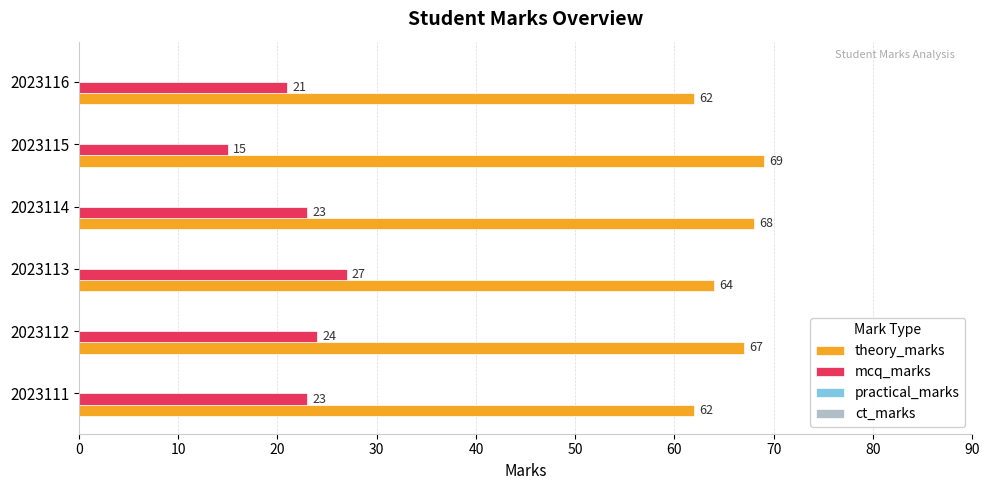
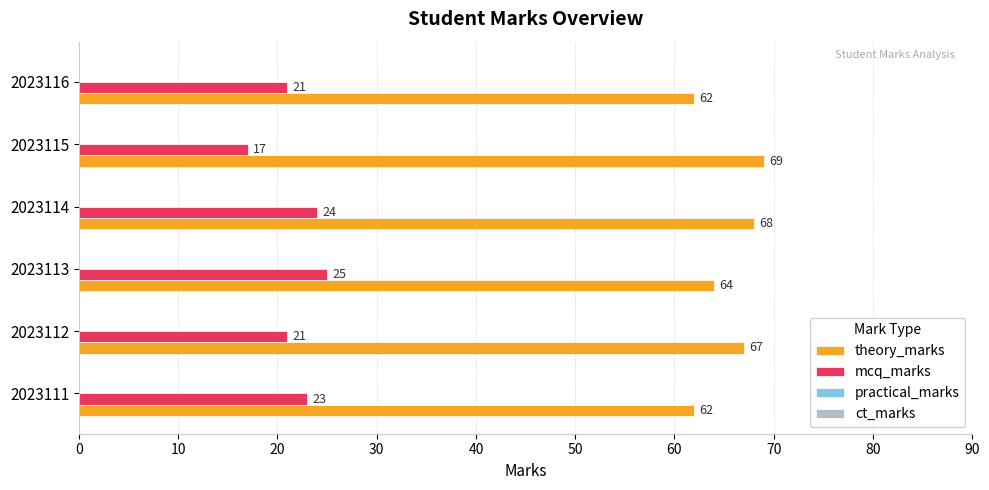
mcq_marks, 2023115: 15 -> 17
mcq_marks, 2023114: 23 -> 24
mcq_marks, 2023113: 27 -> 25
mcq_marks, 2023112: 24 -> 21
